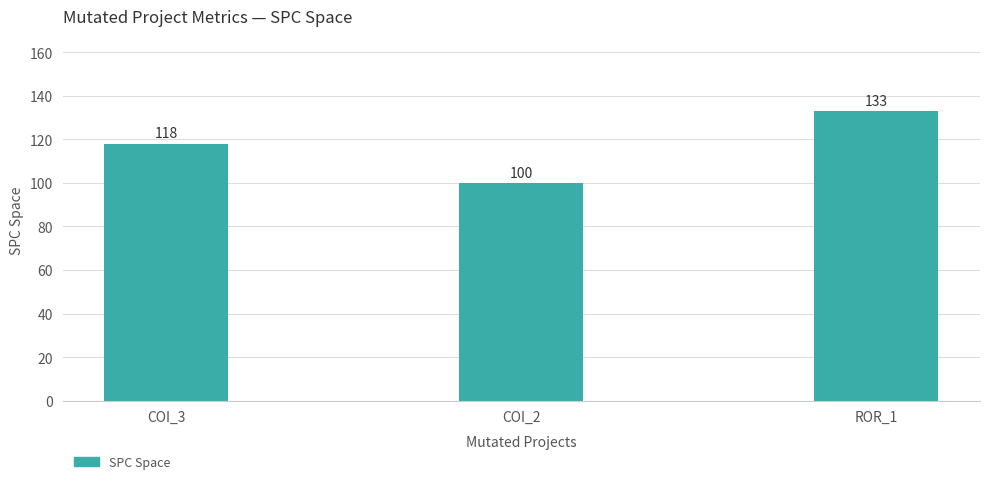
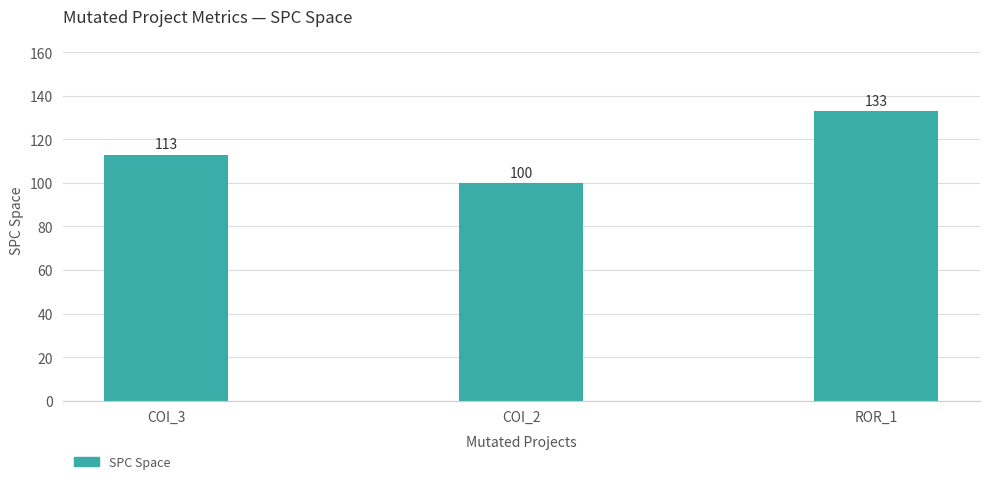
COI_3: 118 -> 113
